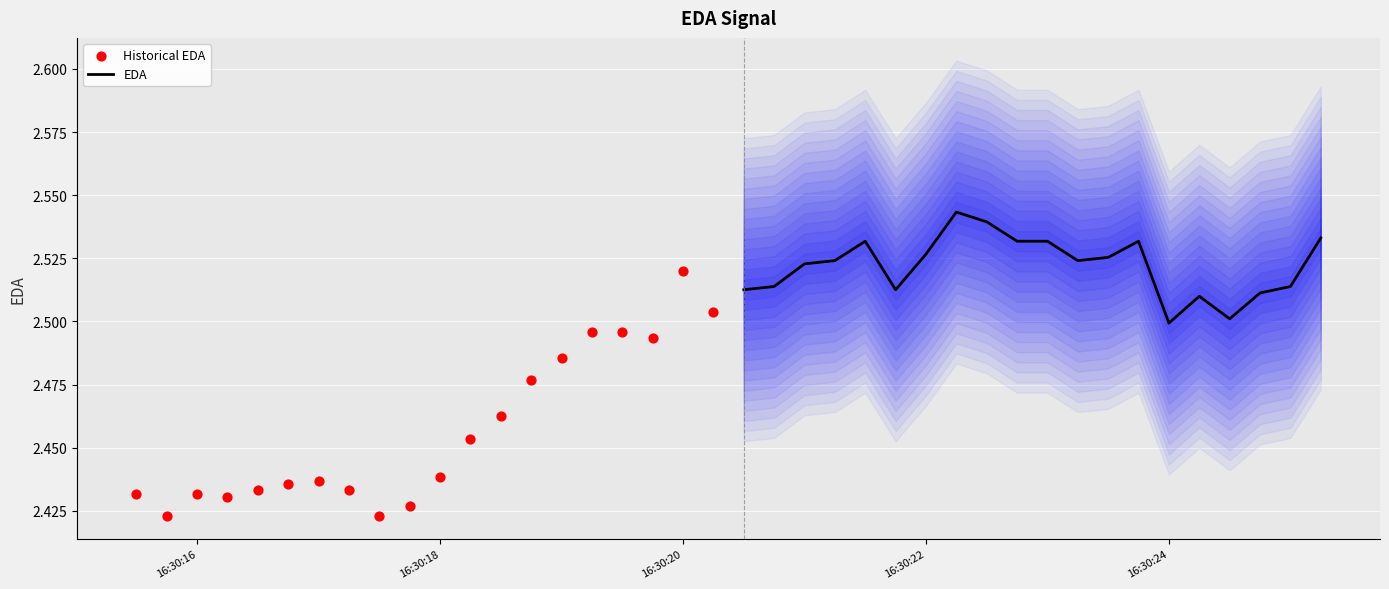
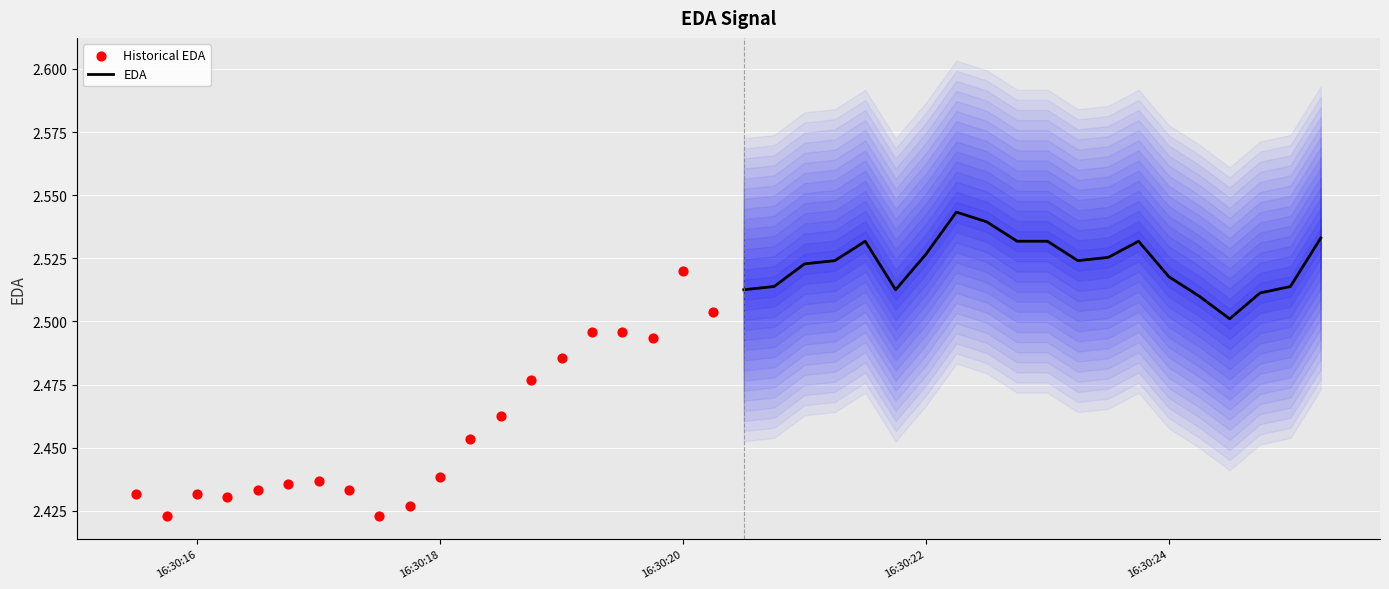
EDA, 16:30:24: 2.499 -> 2.518
